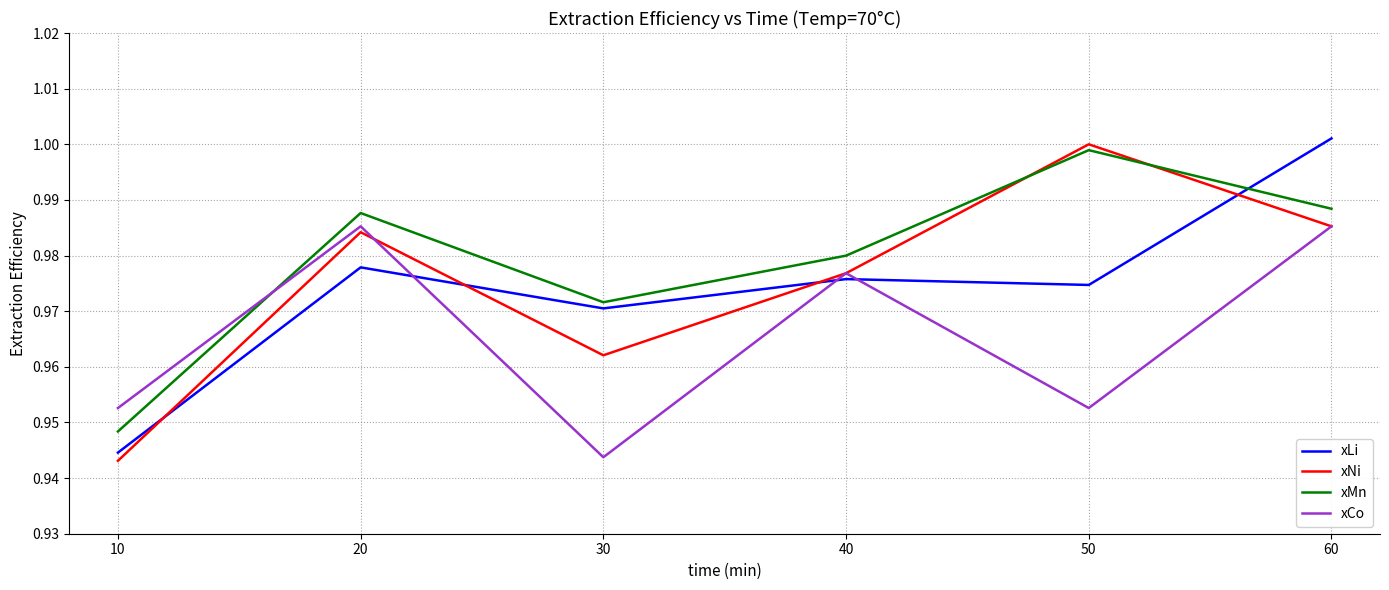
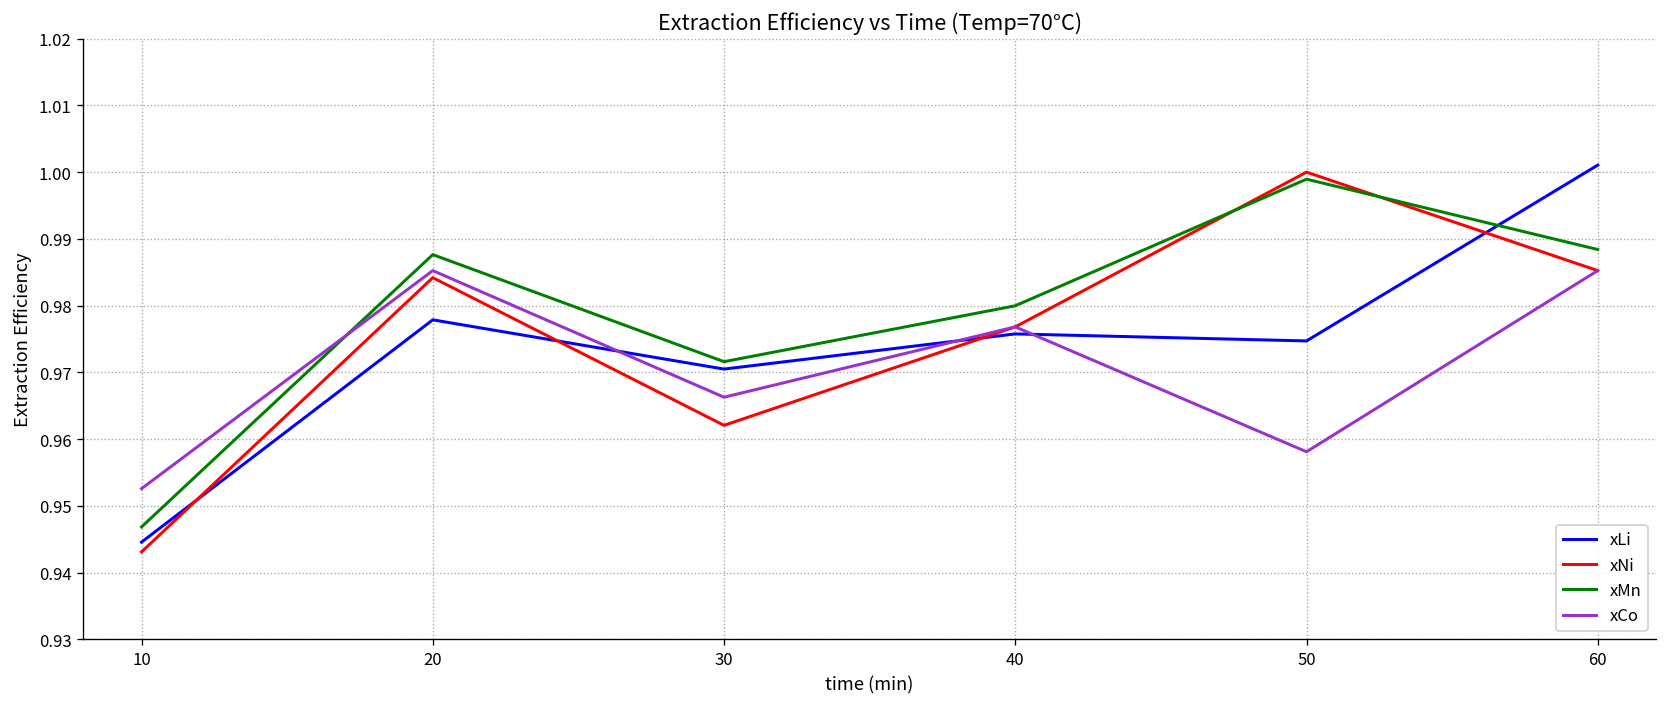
xMn, 10: 0.948 -> 0.947
xCo, 30: 0.944 -> 0.966
xCo, 50: 0.953 -> 0.958
